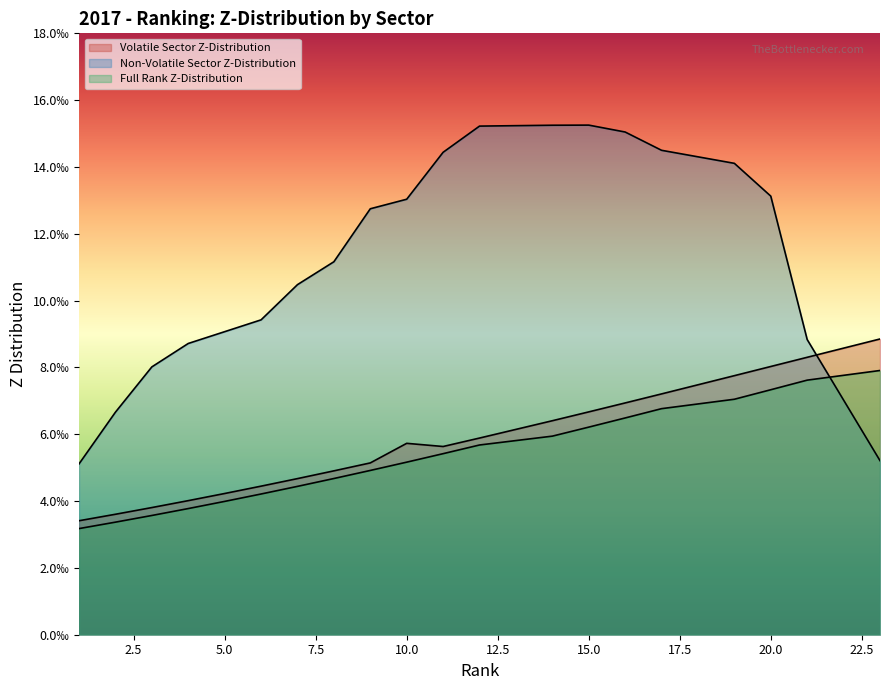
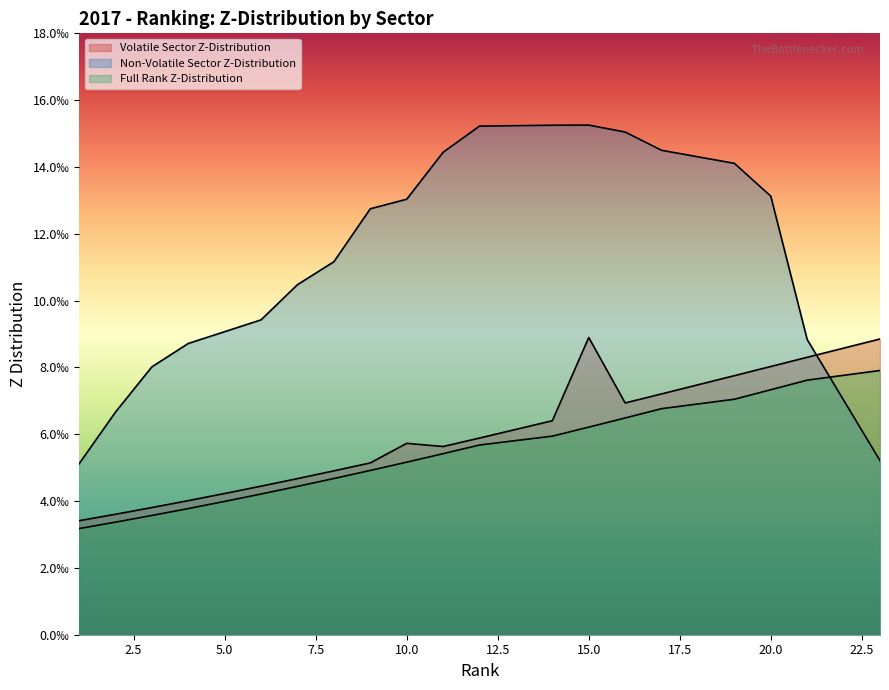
Volatile Sector Z-Distribution, 15.0: 6.7‰ -> 8.9‰
